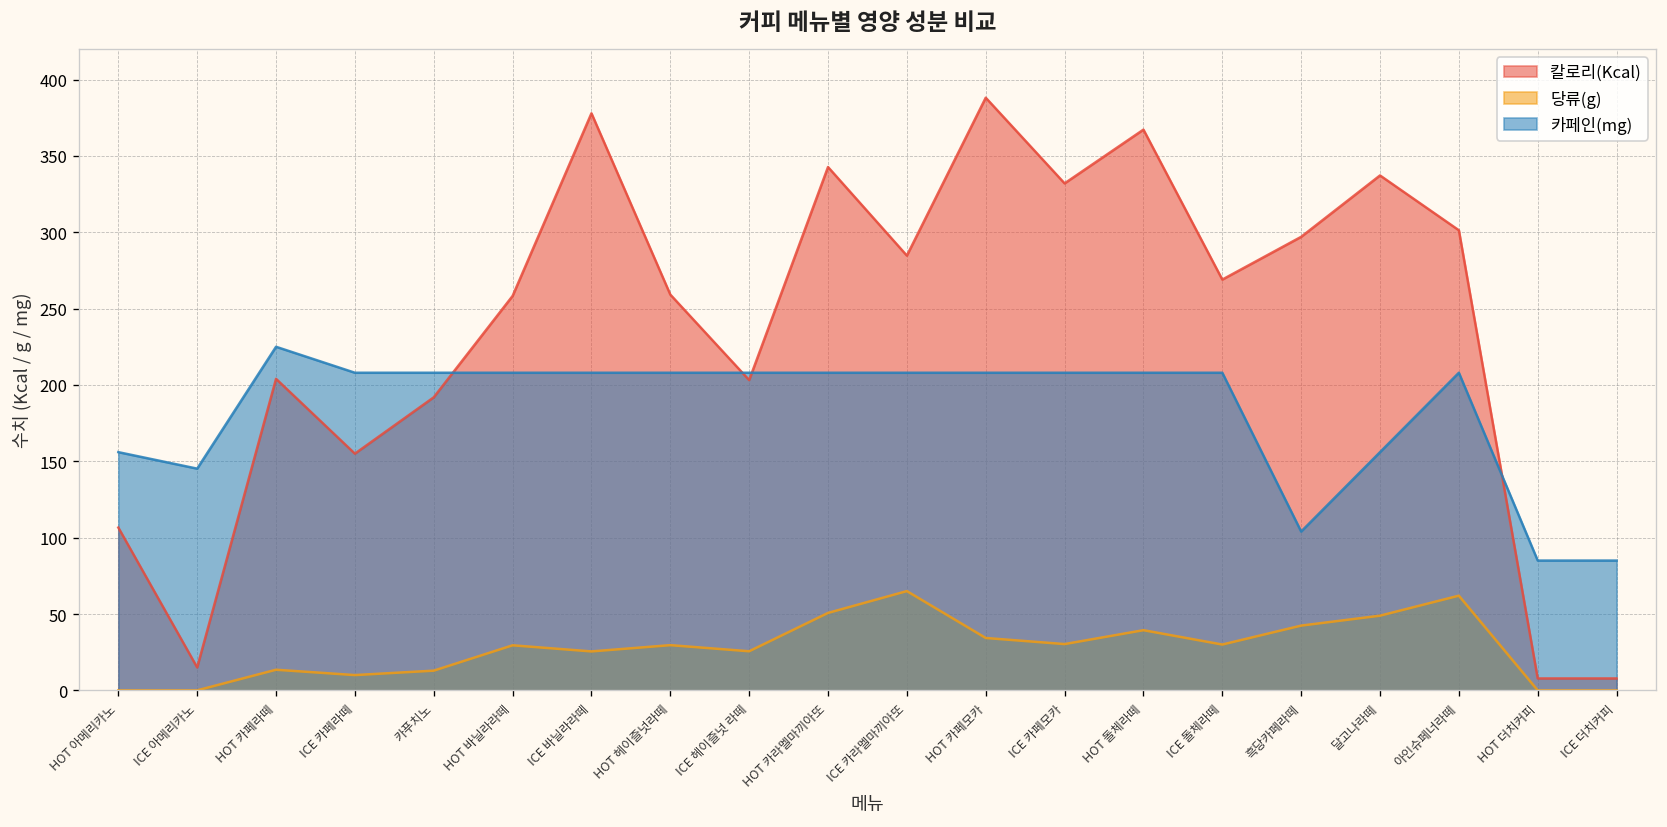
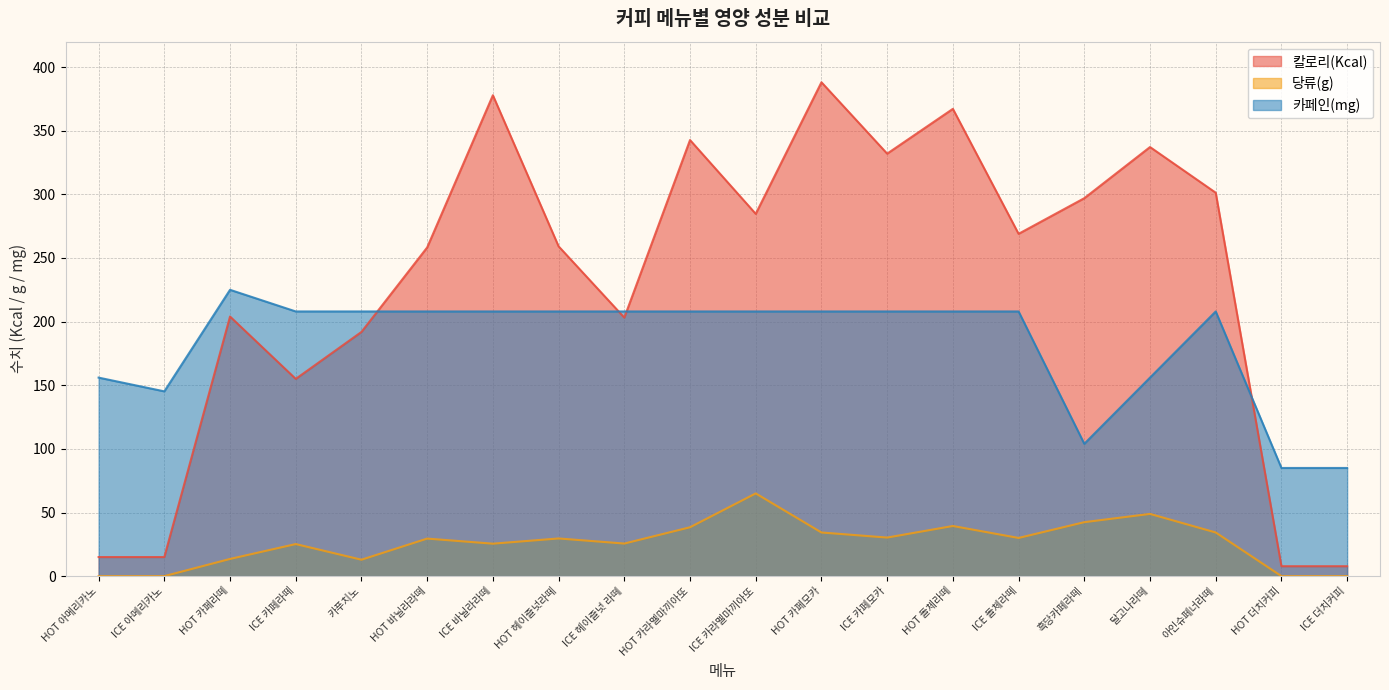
칼로리(Kcal), HOT 아메리카노: 107 -> 15
당류(g), ICE 카페라떼: 10 -> 25
당류(g), HOT 카라멜마끼아또: 51 -> 38
당류(g), 아인슈페너라떼: 62 -> 34
